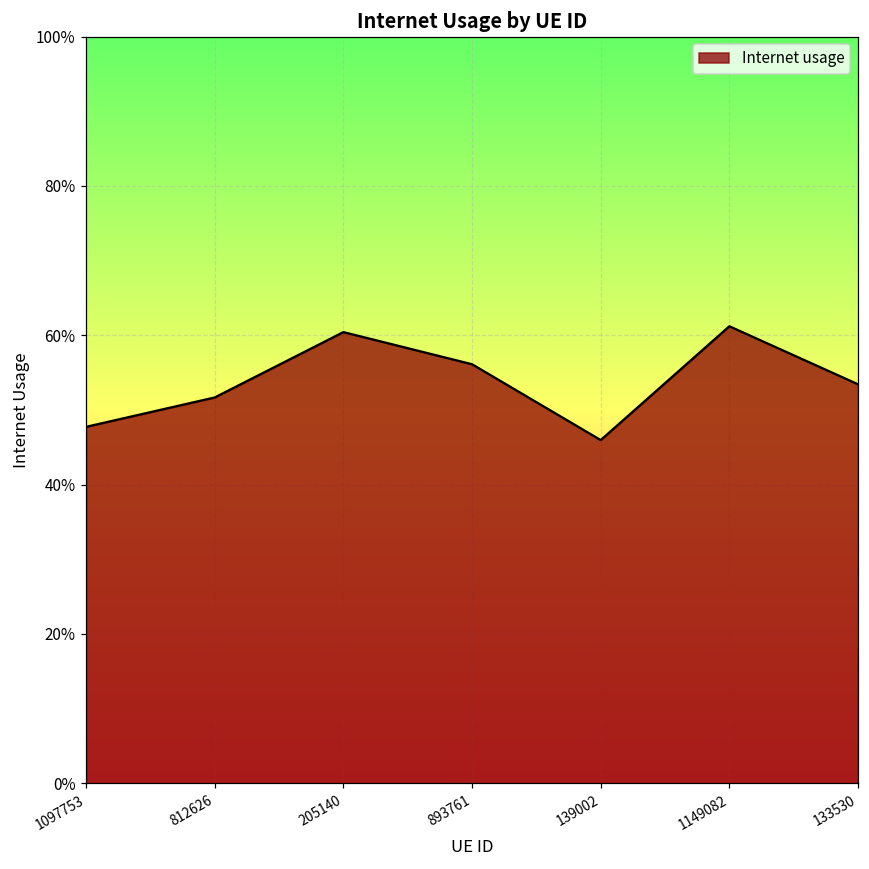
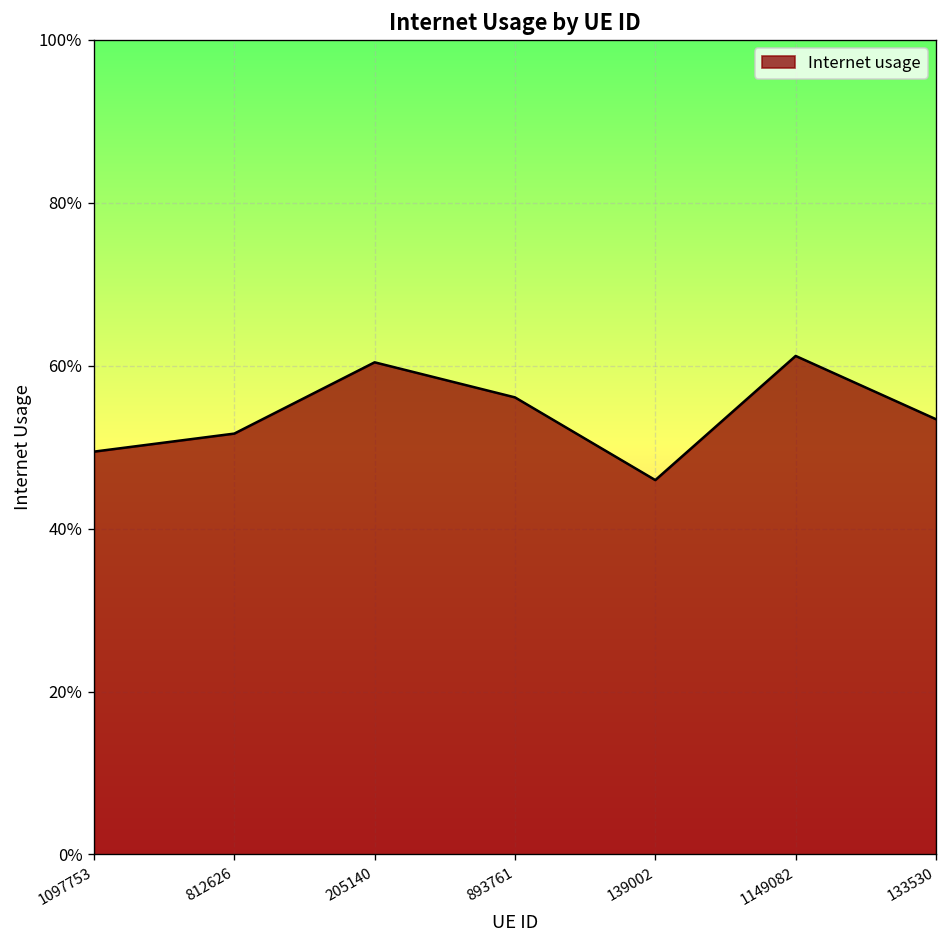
1097753: 48% -> 49%
